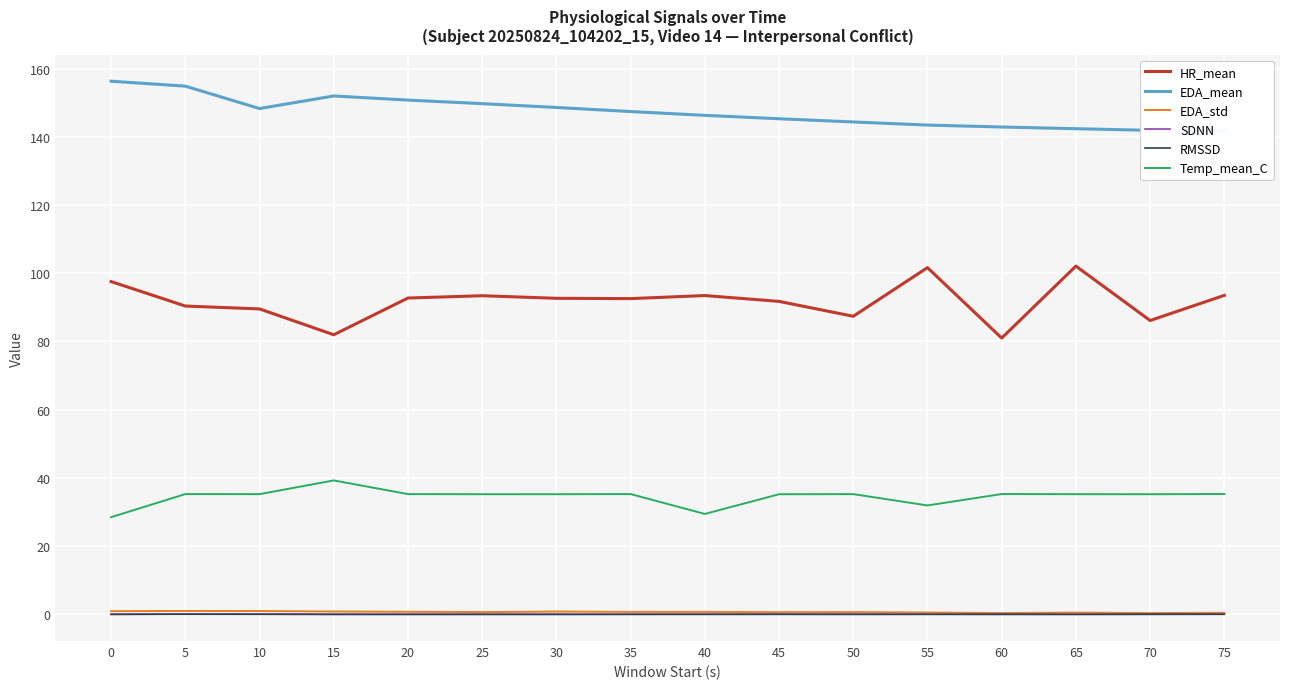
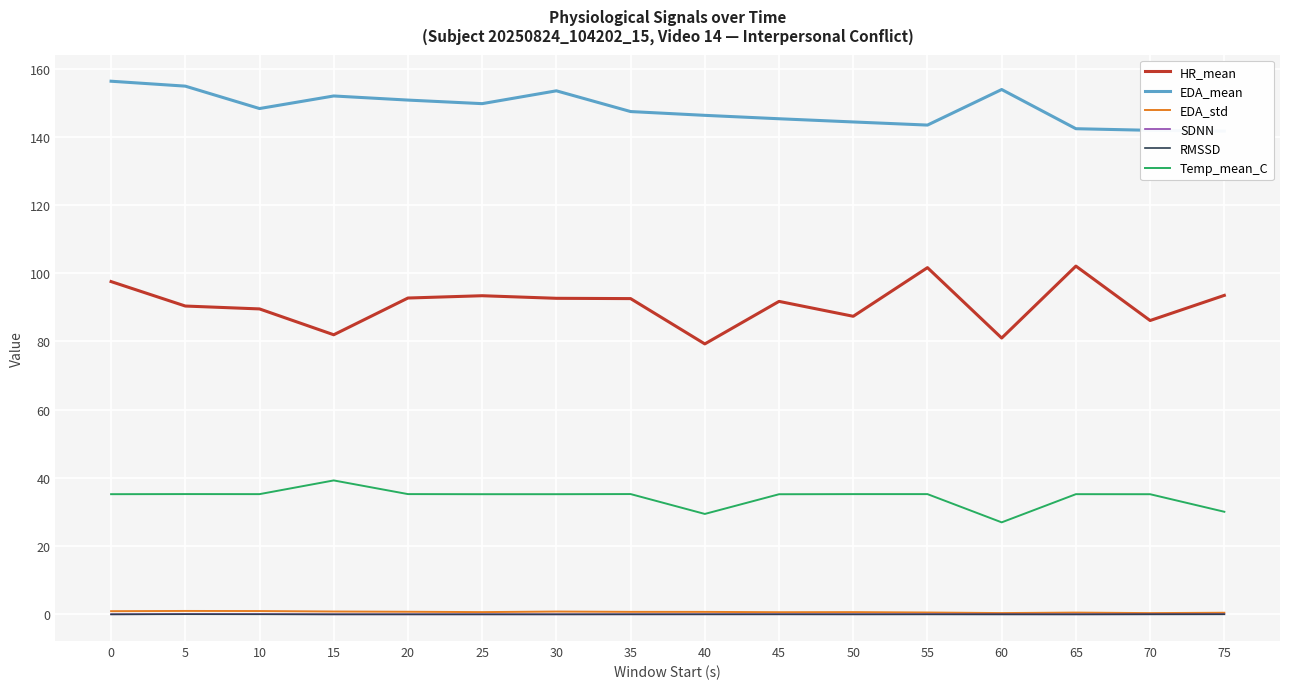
Temp_mean_C, 0: 28 -> 35
EDA_mean, 30: 149 -> 153
HR_mean, 40: 93 -> 79
Temp_mean_C, 55: 32 -> 35
EDA_mean, 60: 143 -> 154
Temp_mean_C, 60: 35 -> 27
Temp_mean_C, 75: 35 -> 30
